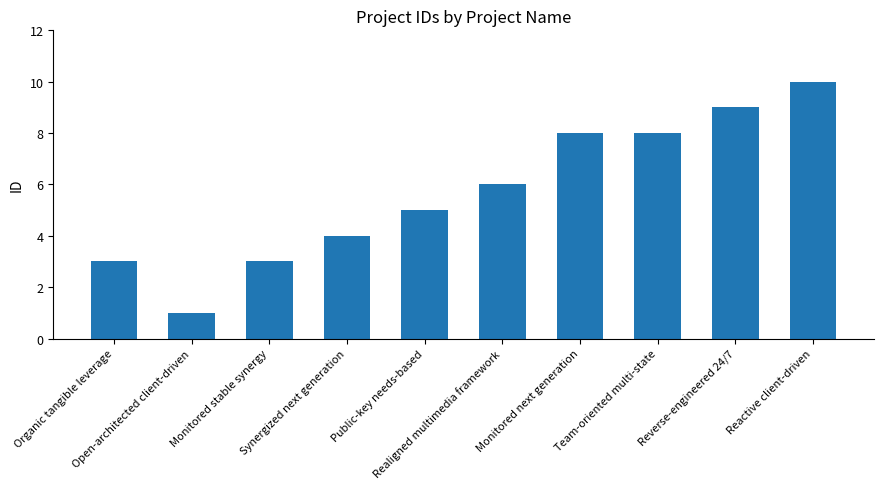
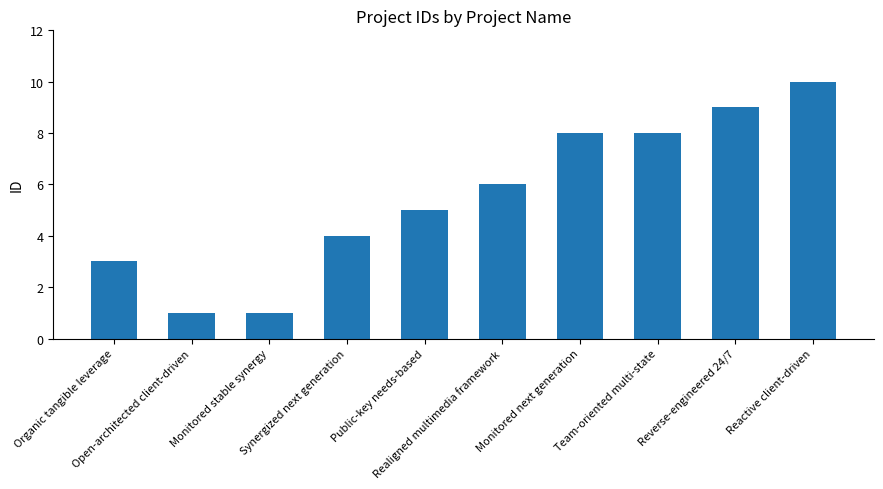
Monitored stable synergy: 3 -> 1
